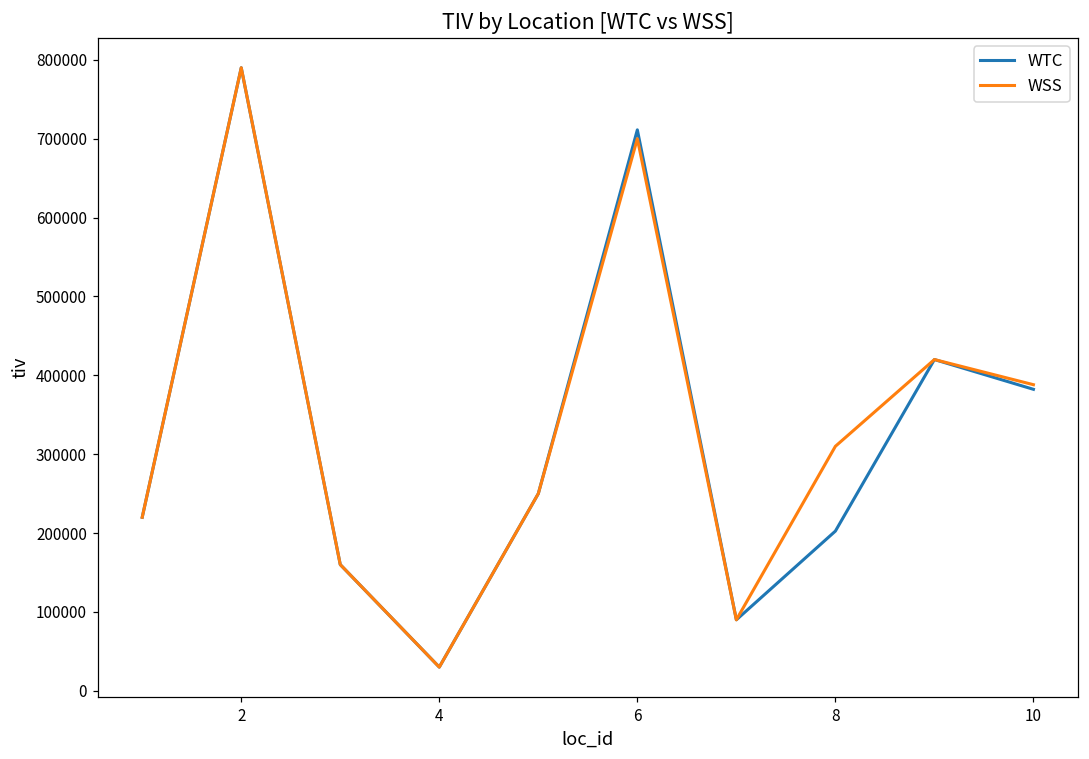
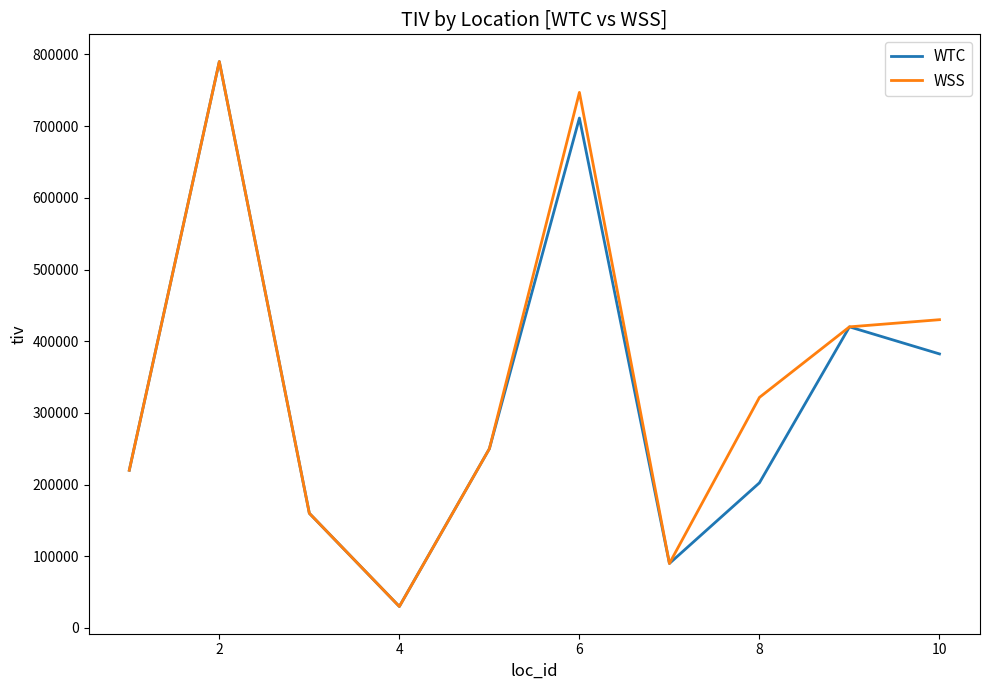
WSS, 6: 700000 -> 750000
WSS, 8: 310000 -> 320000
WSS, 10: 390000 -> 430000
